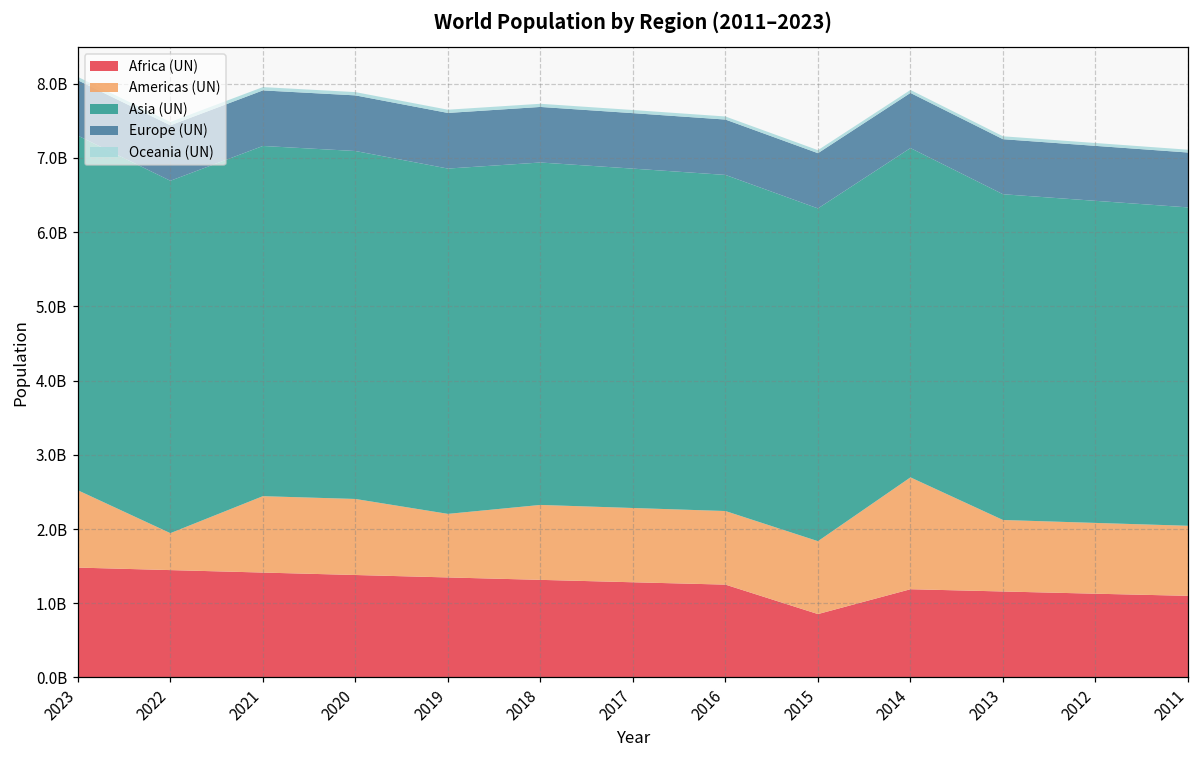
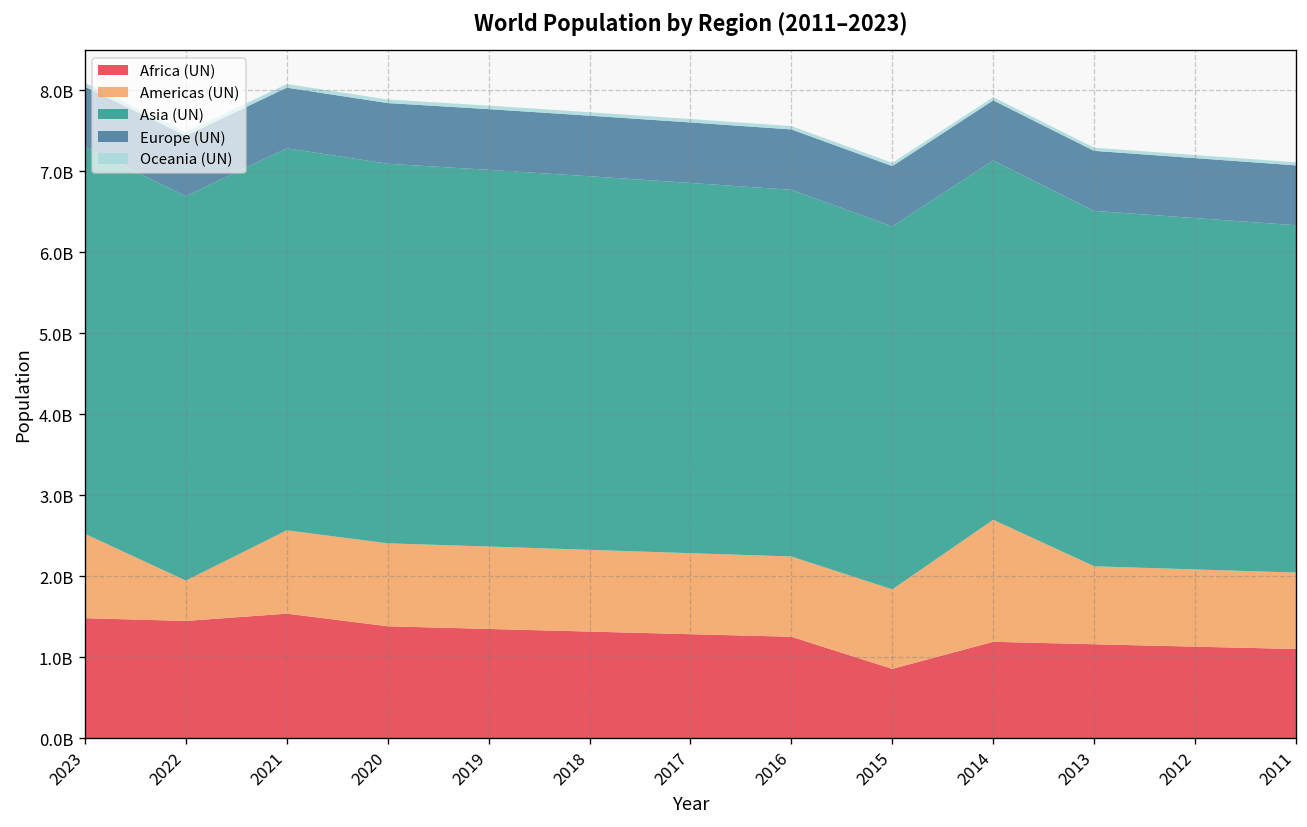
Africa (UN), 2021: 1400000000 -> 1500000000
Americas (UN), 2019: 900000000 -> 1000000000
